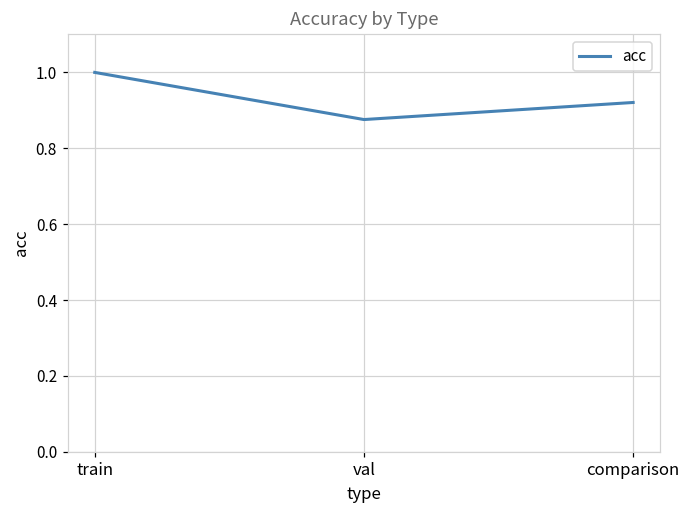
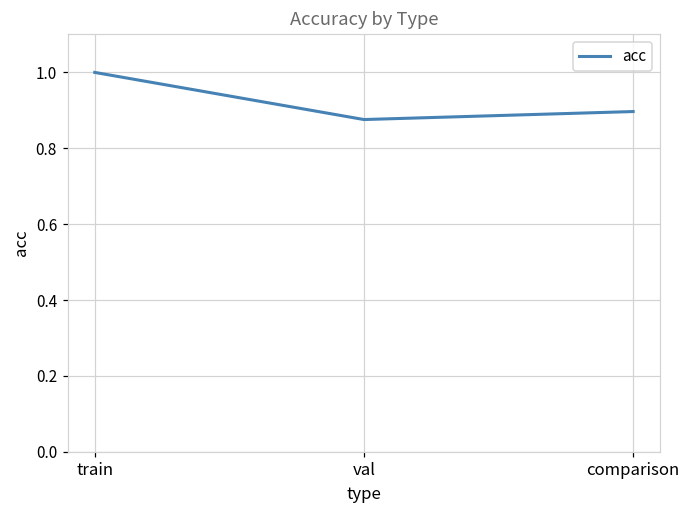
comparison: 0.92 -> 0.90
